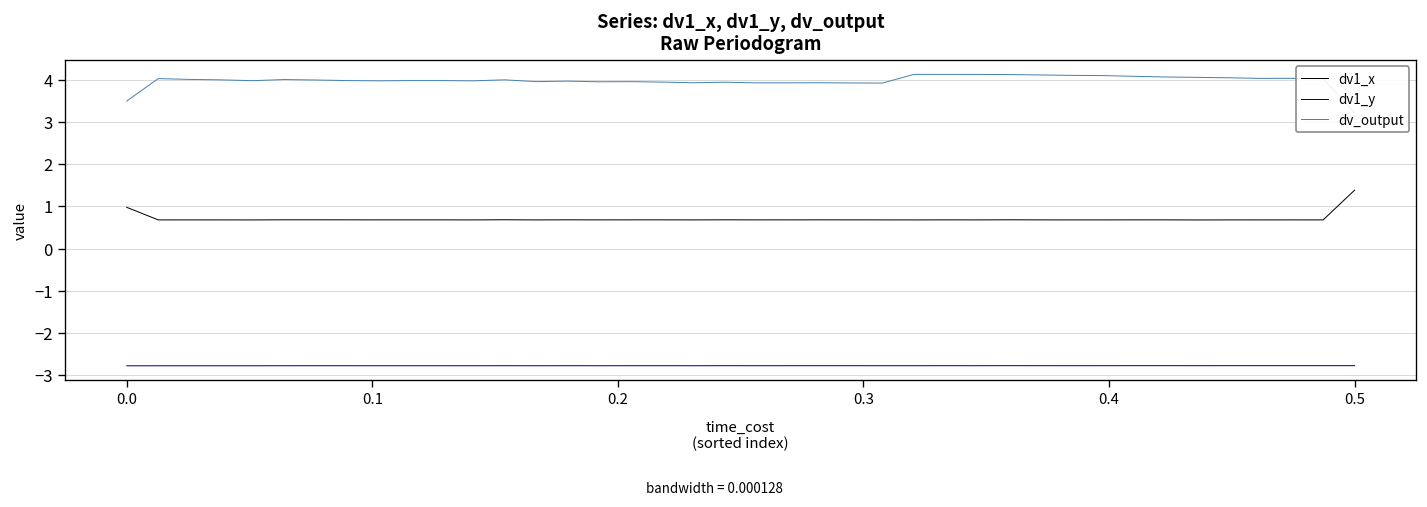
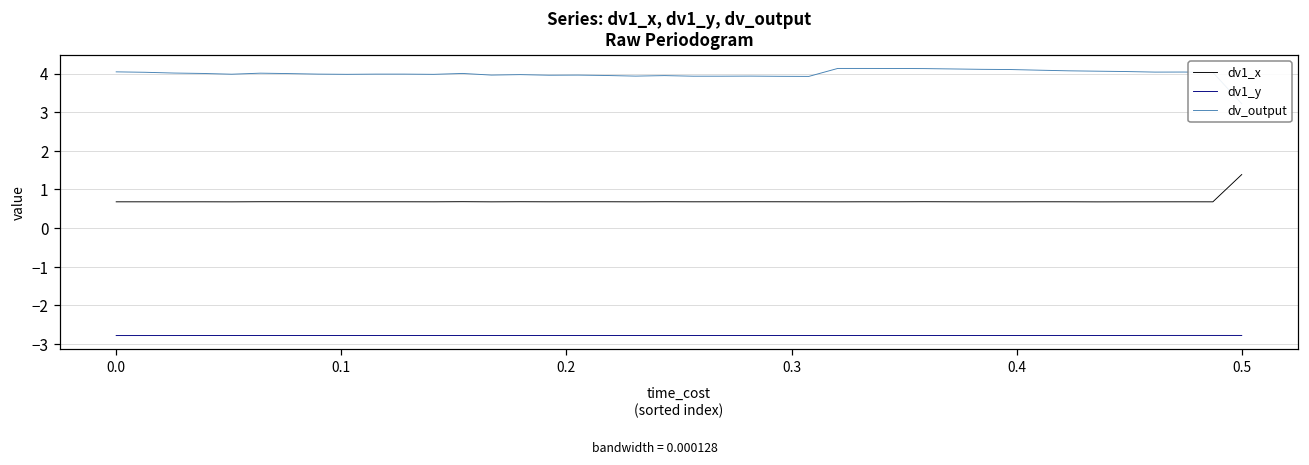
dv1_x, 0.0: 1.0 -> 0.7
dv_output, 0.0: 3.5 -> 4.0
